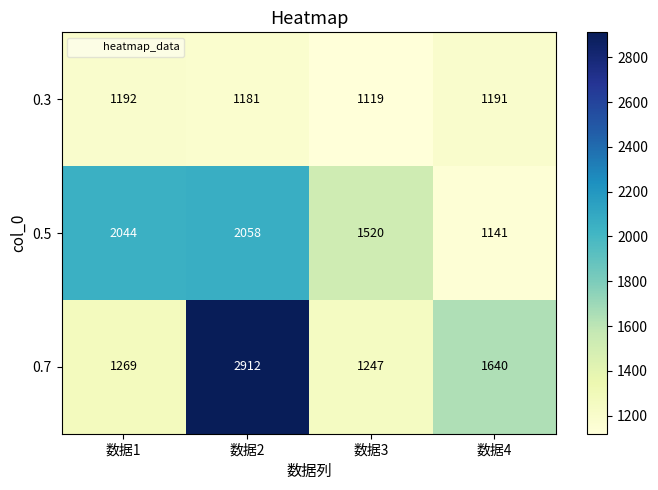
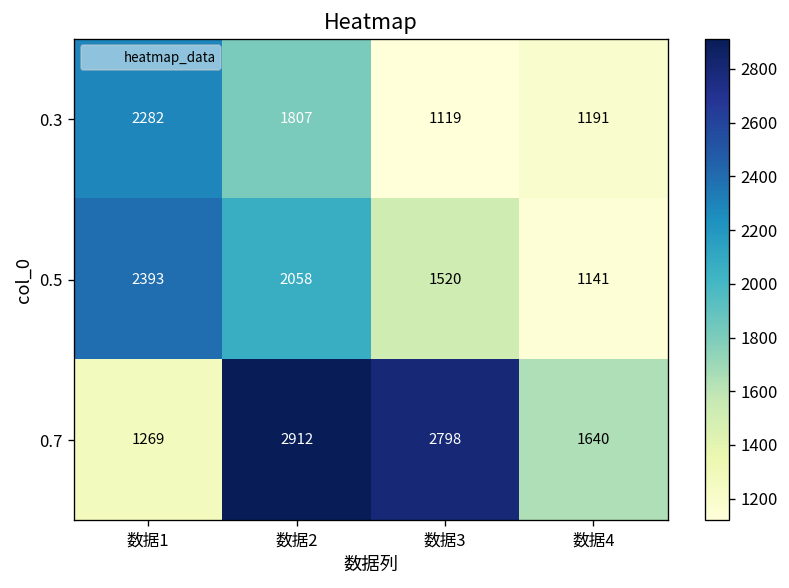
0.3, 数据1: 1192 -> 2282
0.3, 数据2: 1181 -> 1807
0.5, 数据1: 2044 -> 2393
0.7, 数据3: 1247 -> 2798
